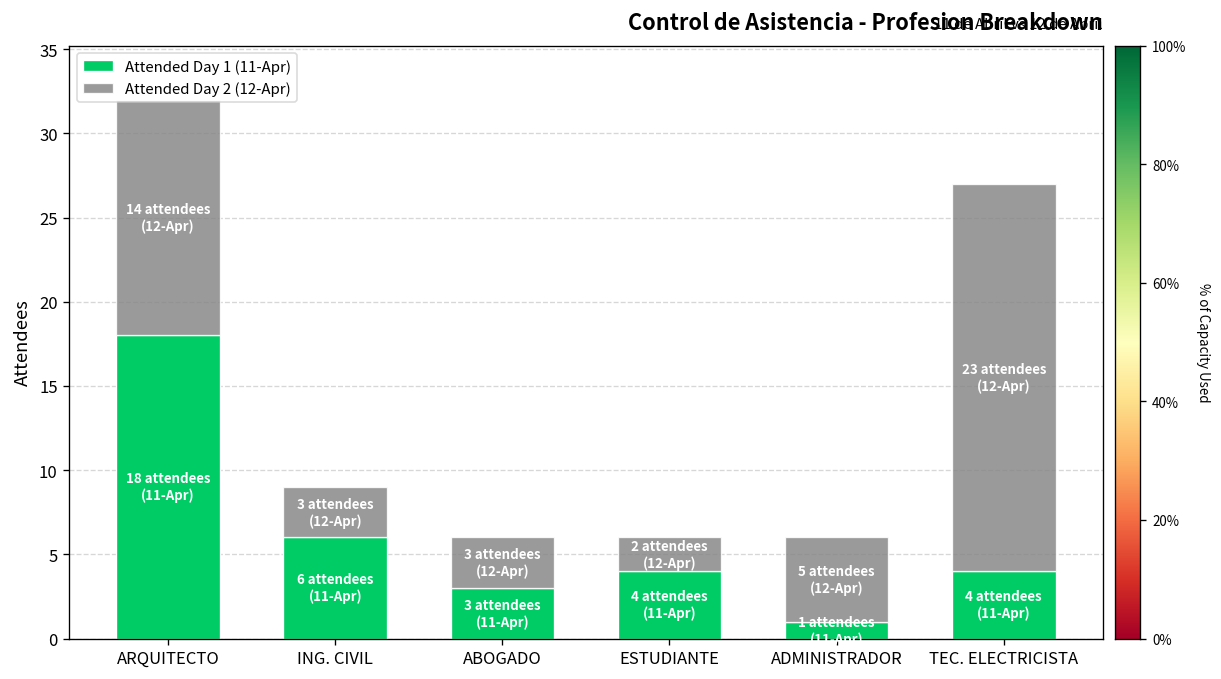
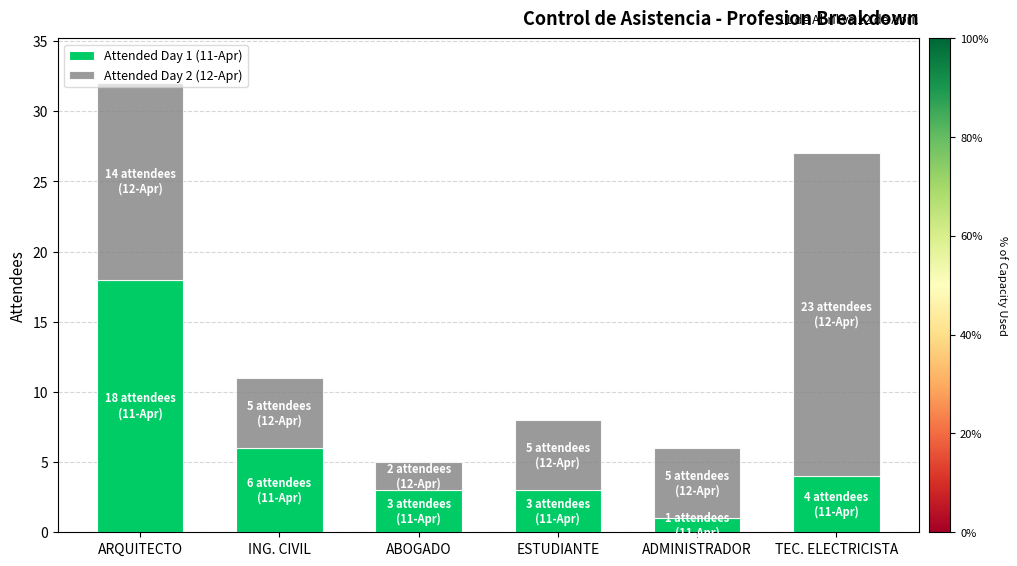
Attended Day 2 (12-Apr), ING. CIVIL: 3 -> 5
Attended Day 2 (12-Apr), ABOGADO: 3 -> 2
Attended Day 1 (11-Apr), ESTUDIANTE: 4 -> 3
Attended Day 2 (12-Apr), ESTUDIANTE: 2 -> 5
